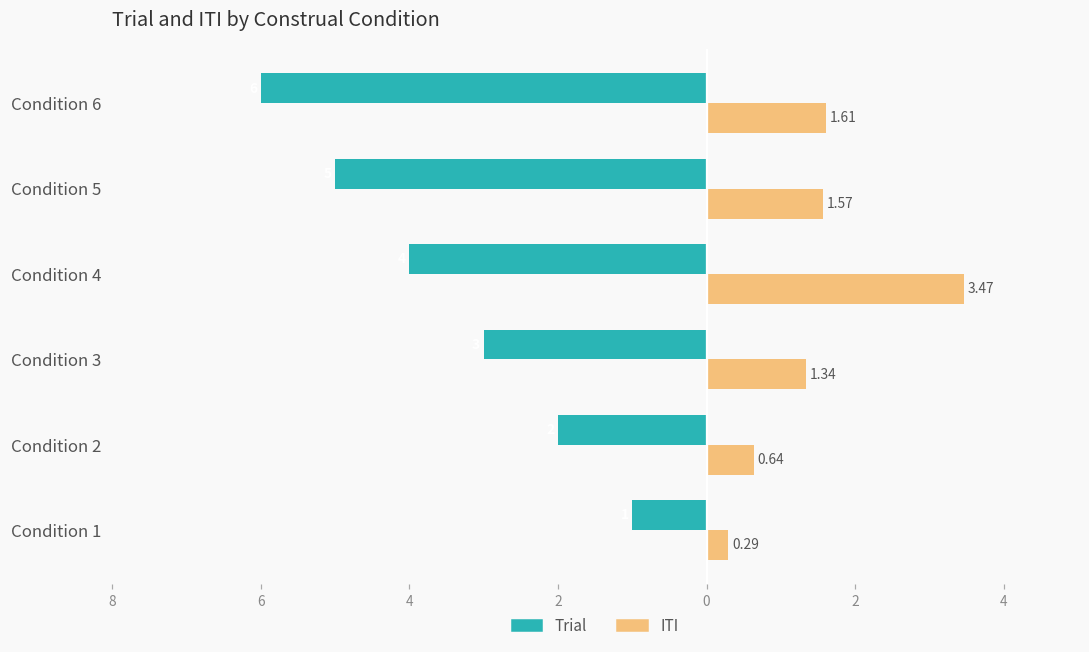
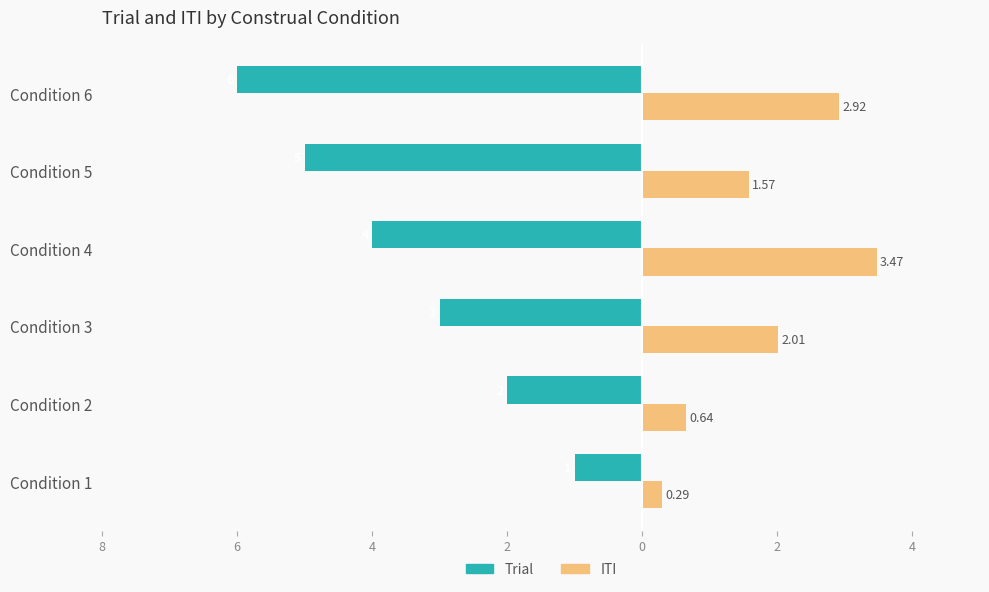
ITI, Condition 6: 1.61 -> 2.92
ITI, Condition 3: 1.34 -> 2.01
